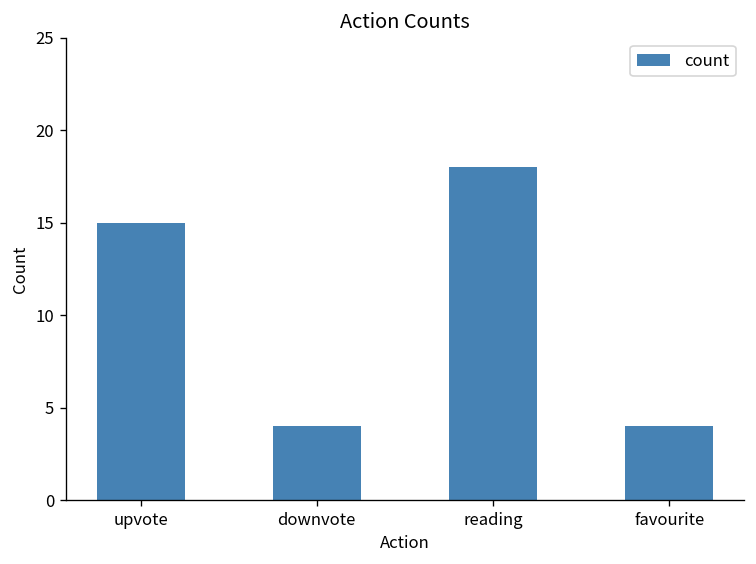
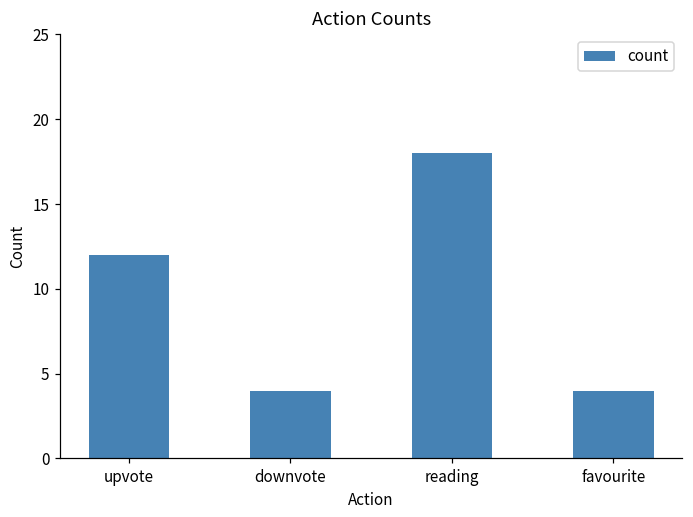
upvote: 15 -> 12
